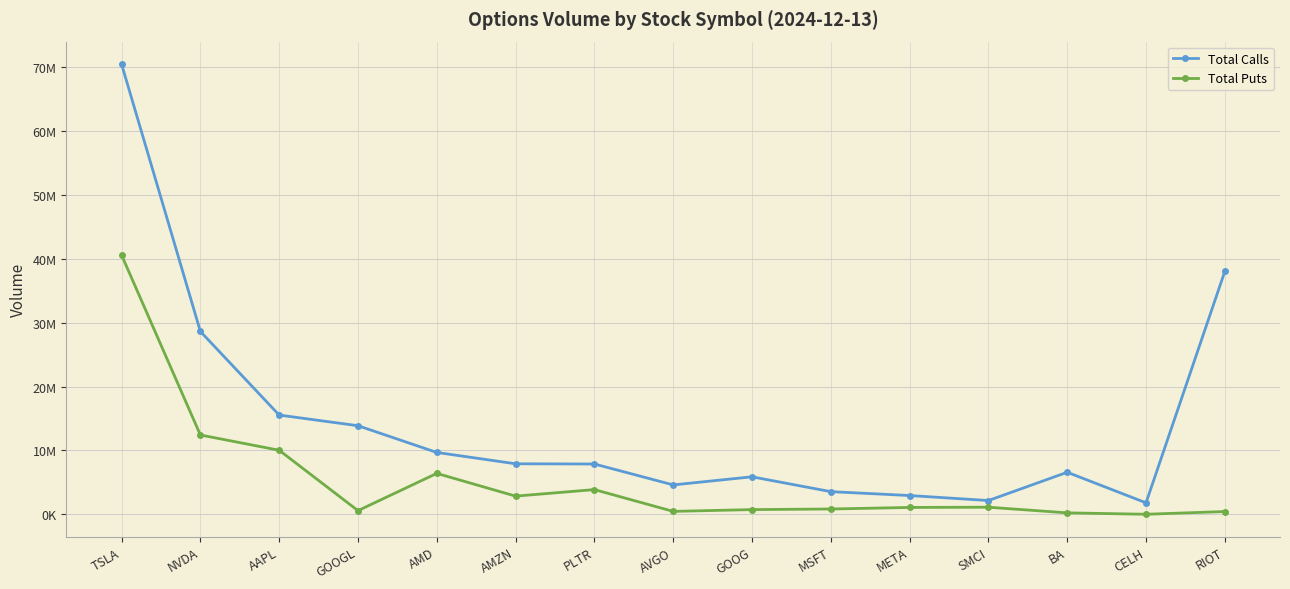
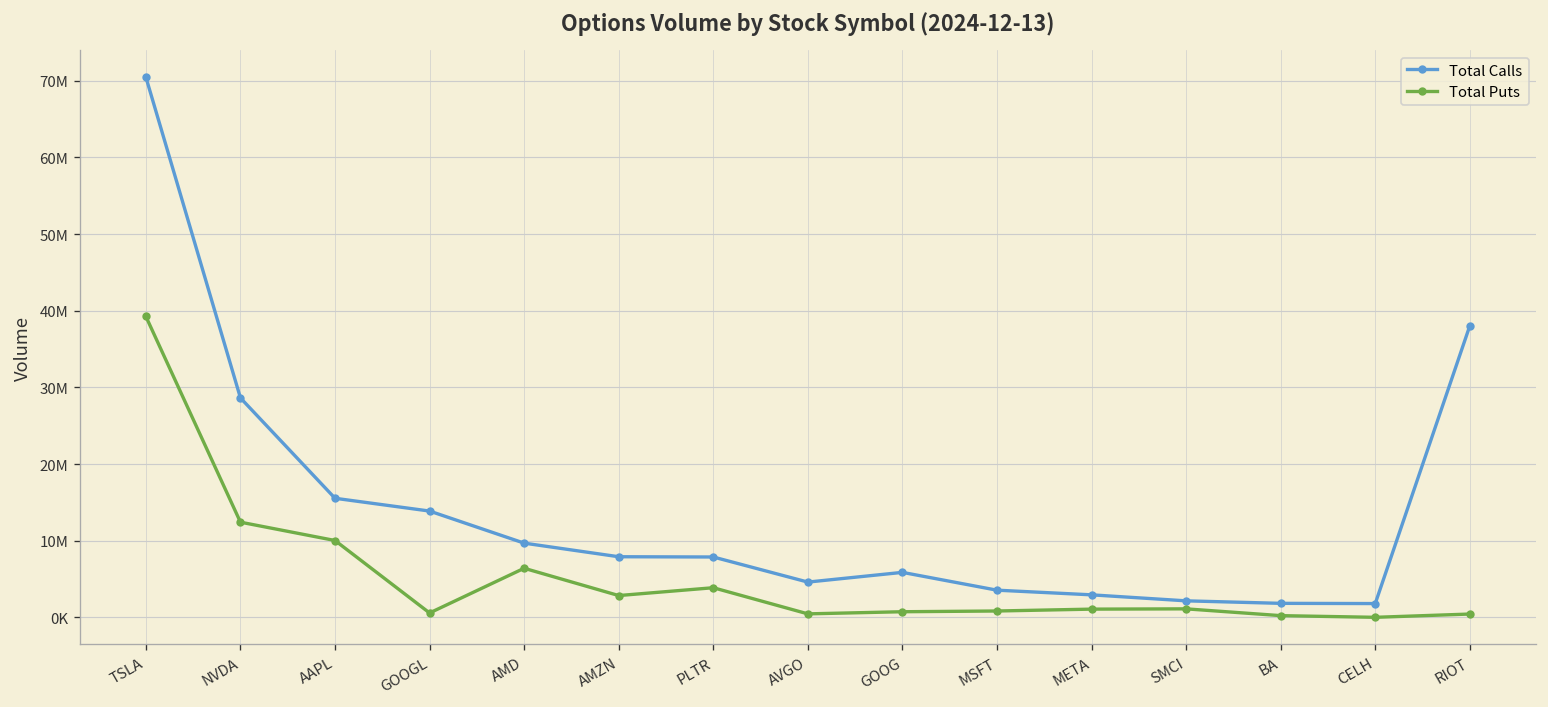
Total Puts, TSLA: 41000000 -> 39000000
Total Calls, BA: 7000000 -> 2000000
